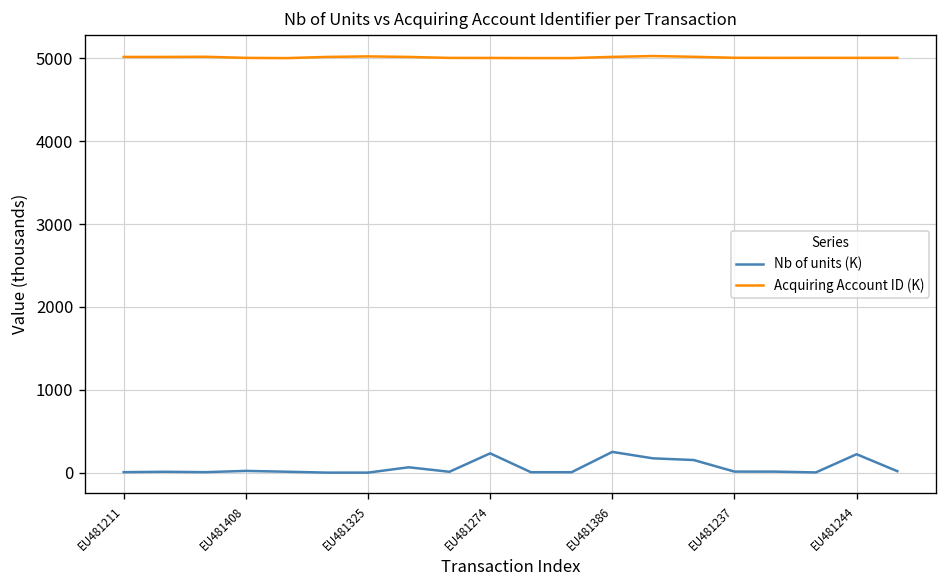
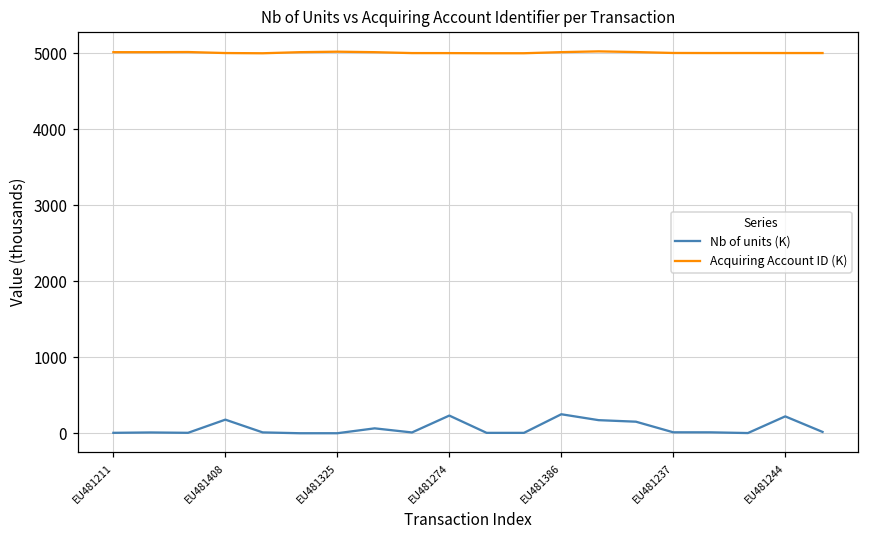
Nb of units (K), EU481408: 0 -> 200
